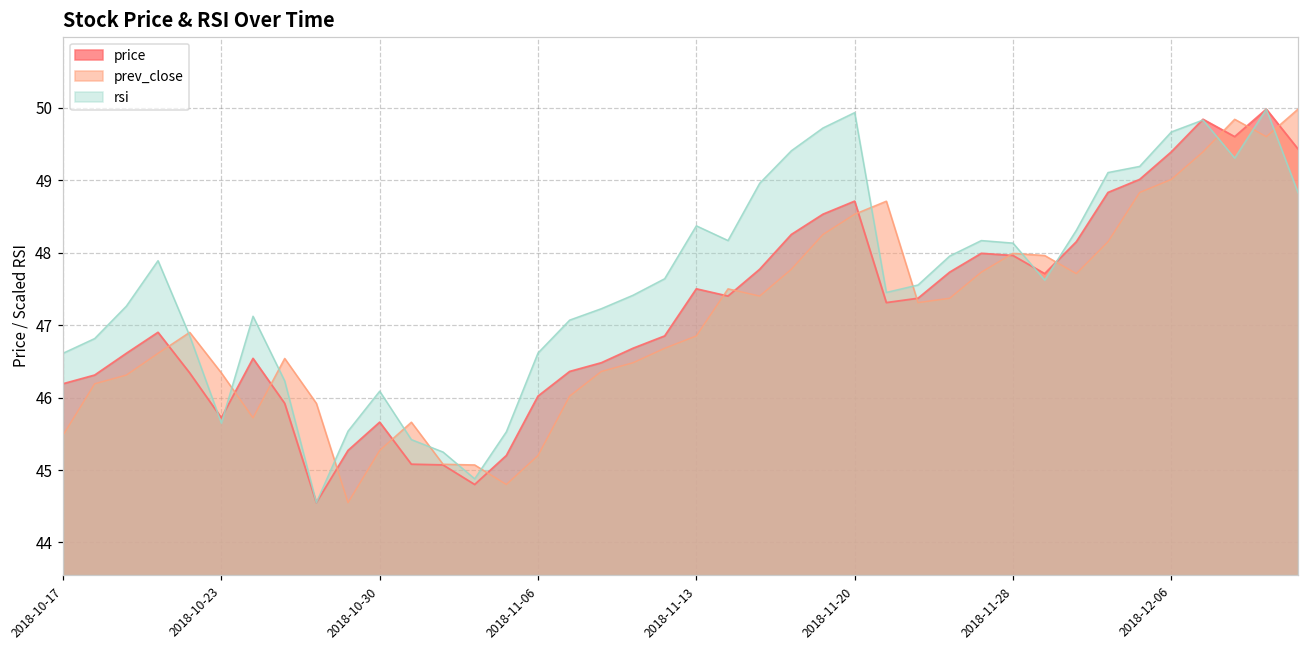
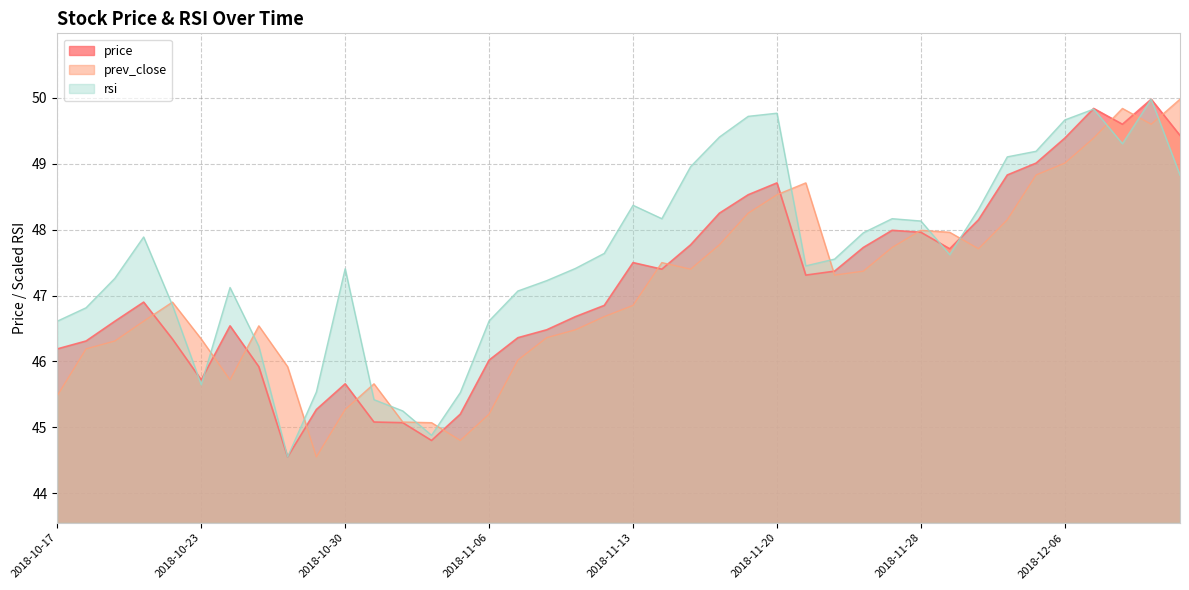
rsi, 2018-10-30: 46.1 -> 47.4
rsi, 2018-11-20: 49.9 -> 49.8
